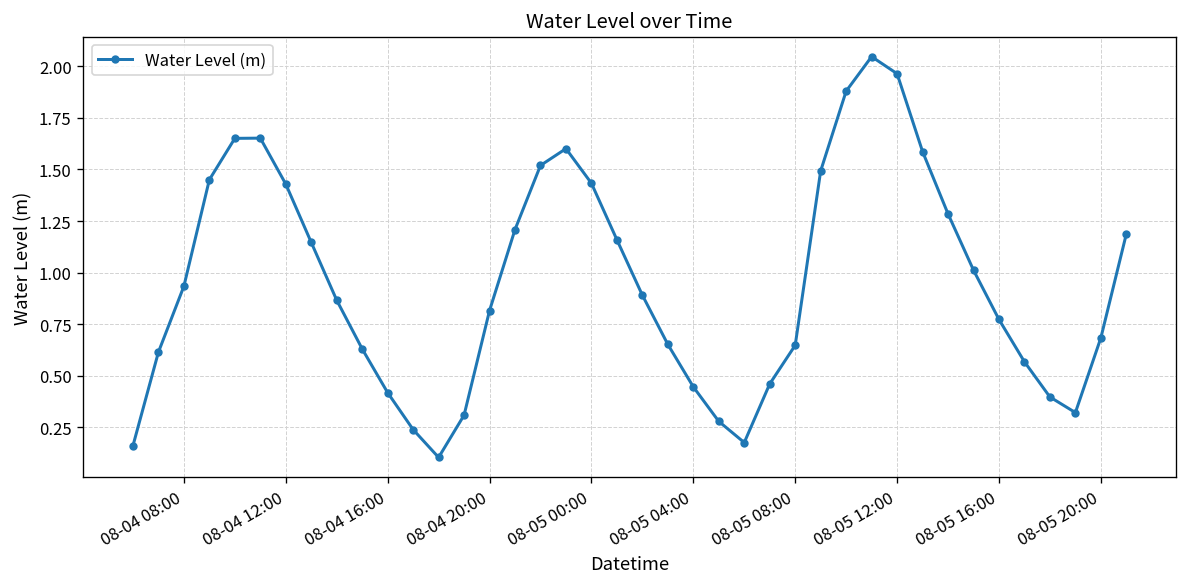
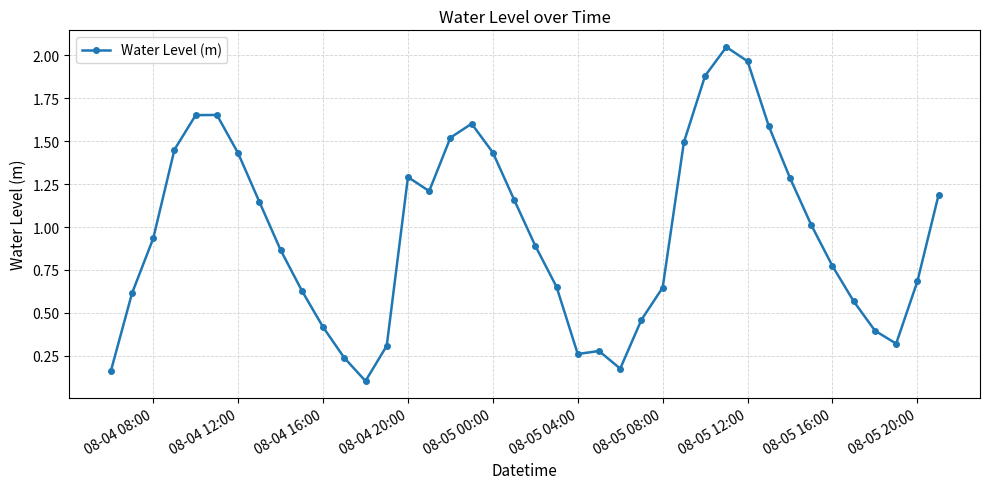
08-04 20:00: 0.82 -> 1.29
08-05 04:00: 0.45 -> 0.26
